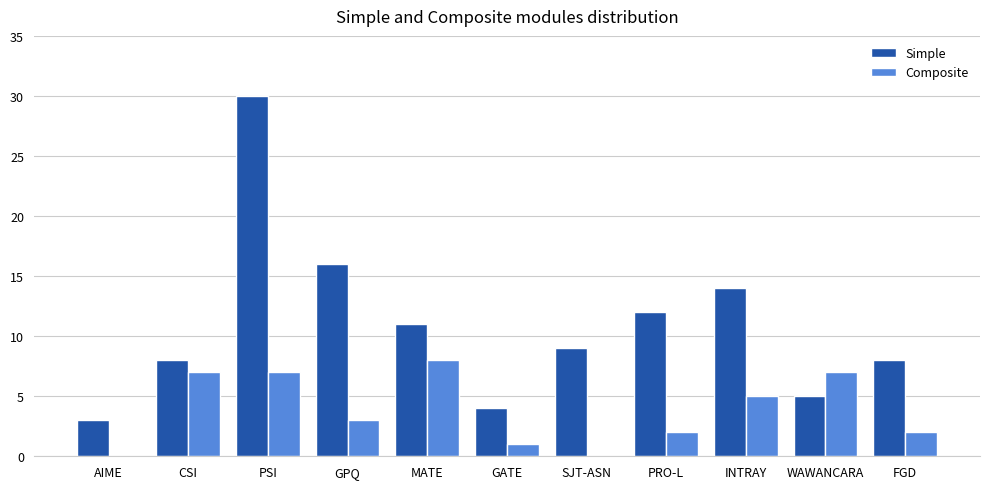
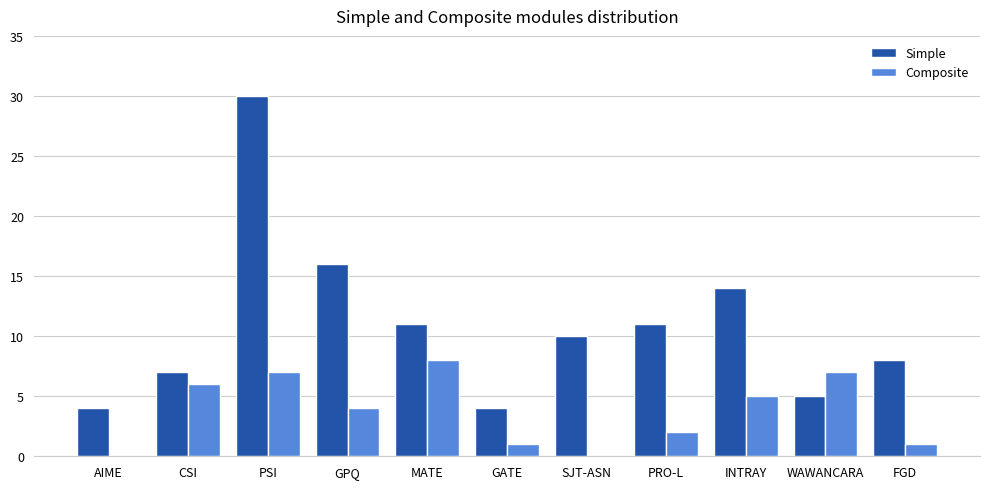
Simple, AIME: 3 -> 4
Simple, CSI: 8 -> 7
Composite, CSI: 7 -> 6
Composite, GPQ: 3 -> 4
Simple, SJT-ASN: 9 -> 10
Simple, PRO-L: 12 -> 11
Composite, FGD: 2 -> 1
